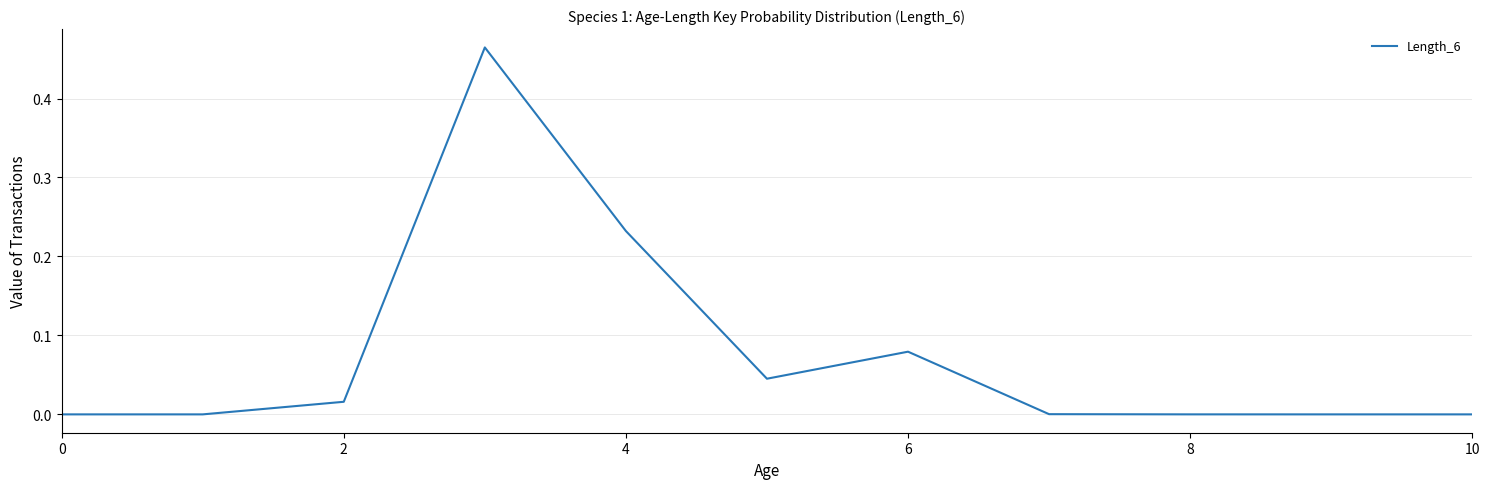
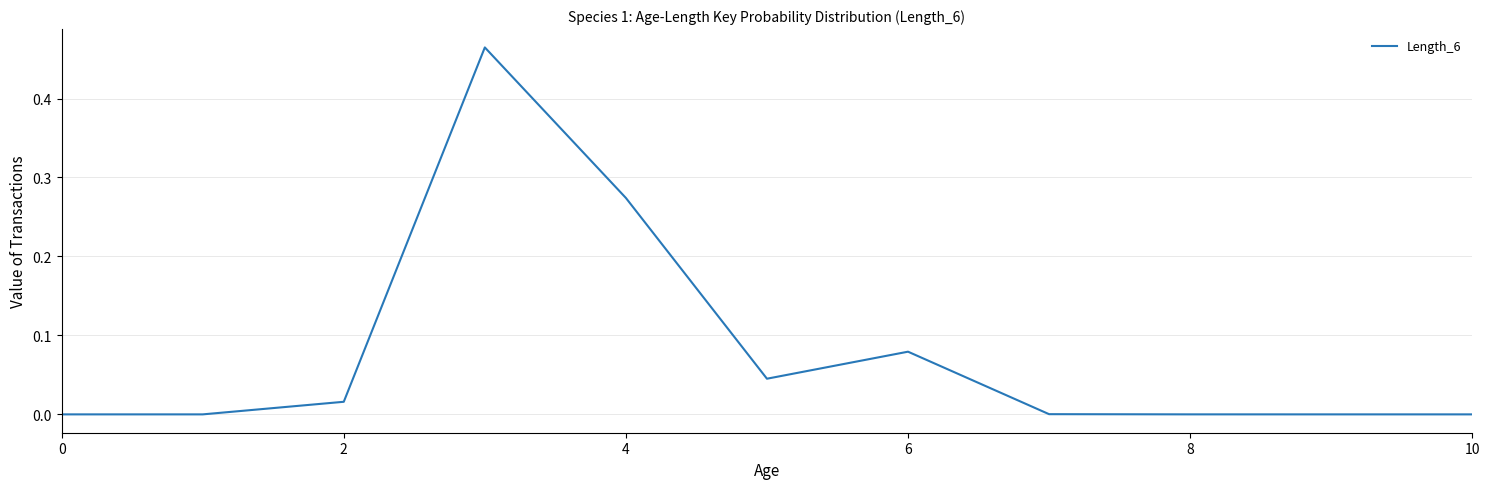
4: 0.23 -> 0.27
